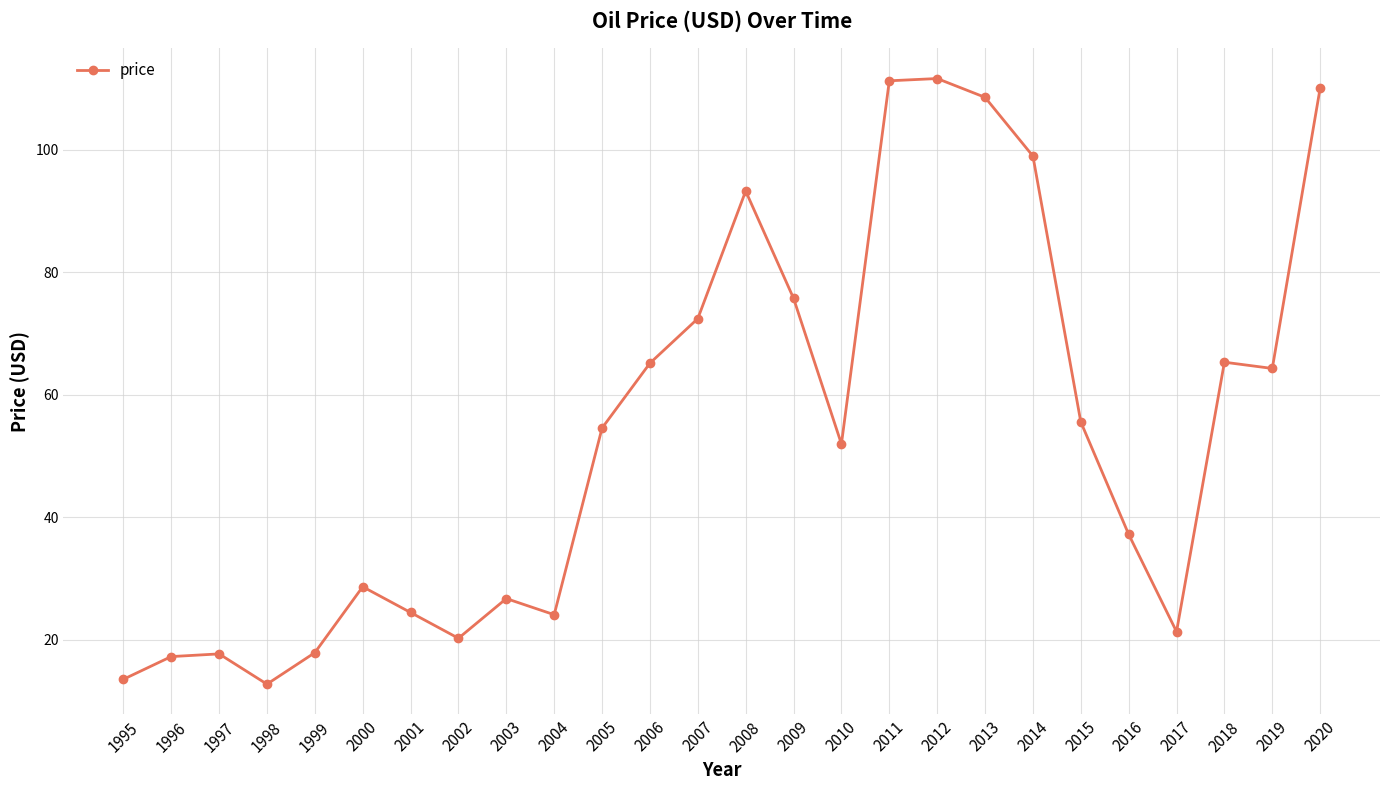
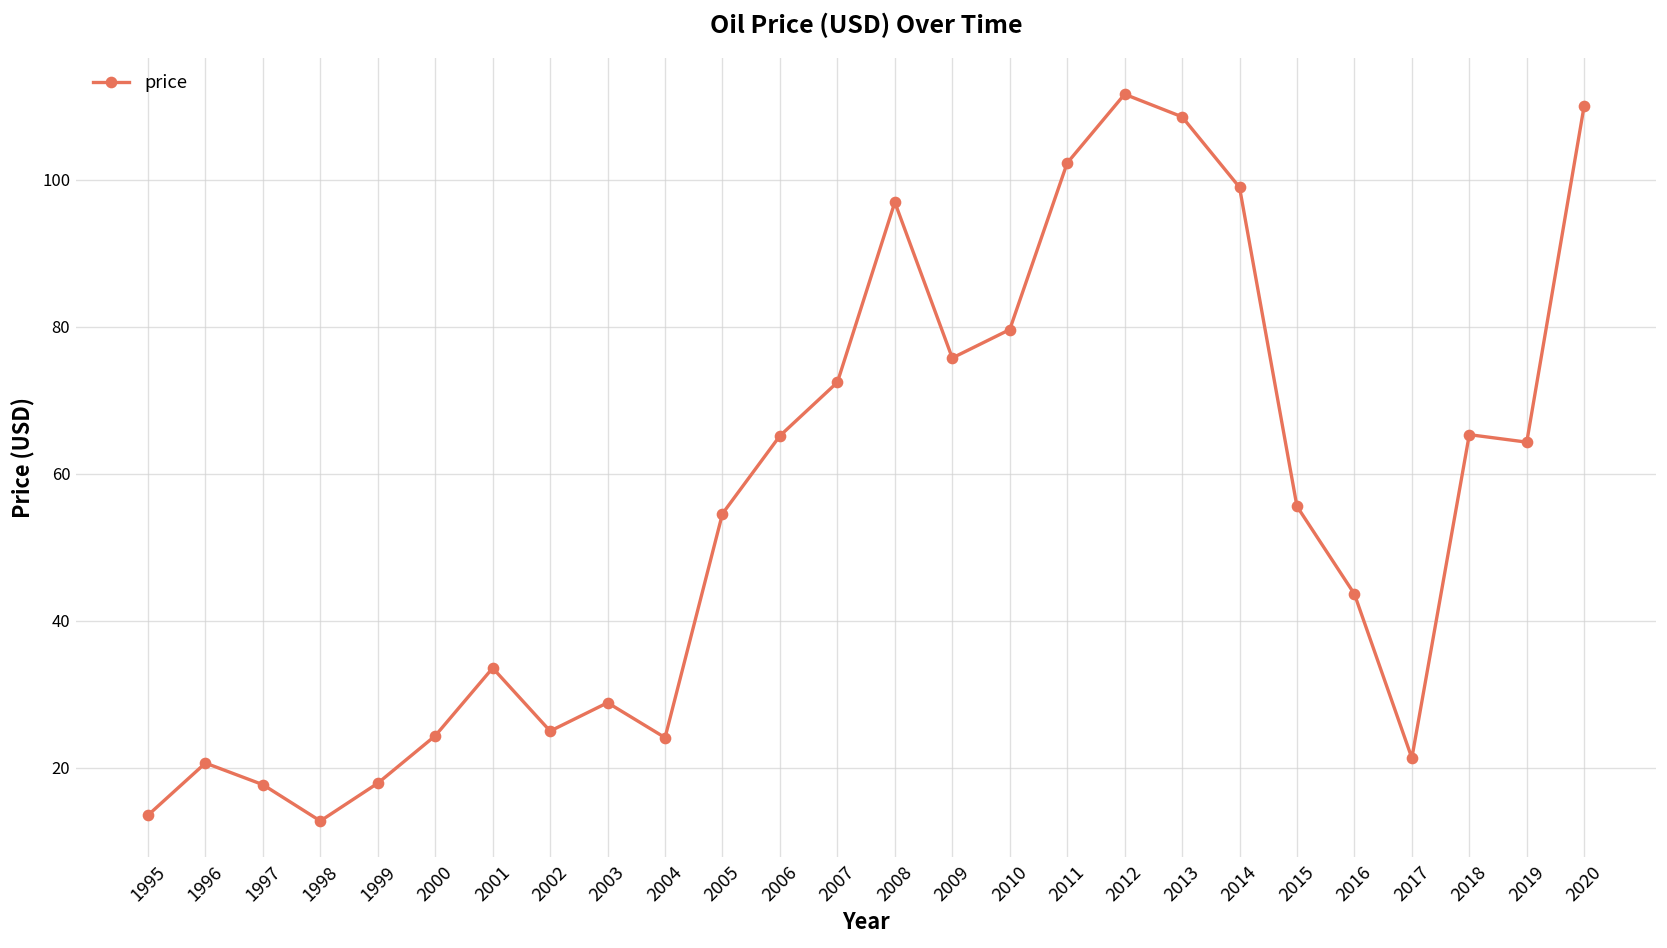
1996: 17 -> 21
2000: 29 -> 24
2001: 24 -> 34
2002: 20 -> 25
2003: 27 -> 29
2008: 93 -> 97
2010: 52 -> 80
2011: 111 -> 102
2016: 37 -> 44
